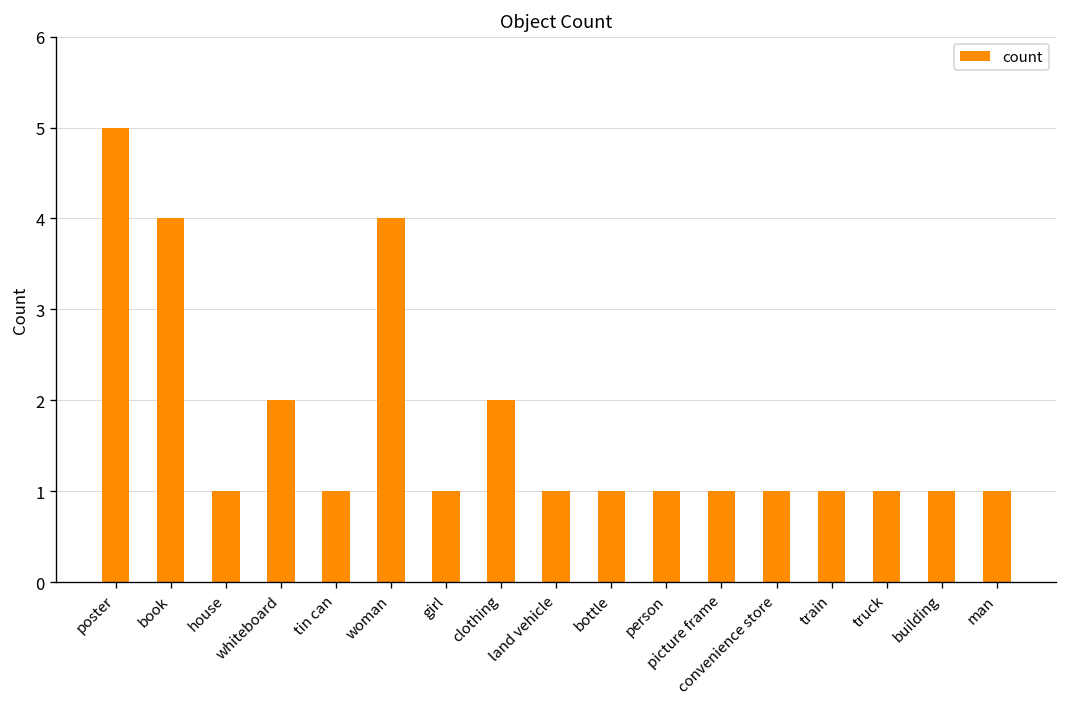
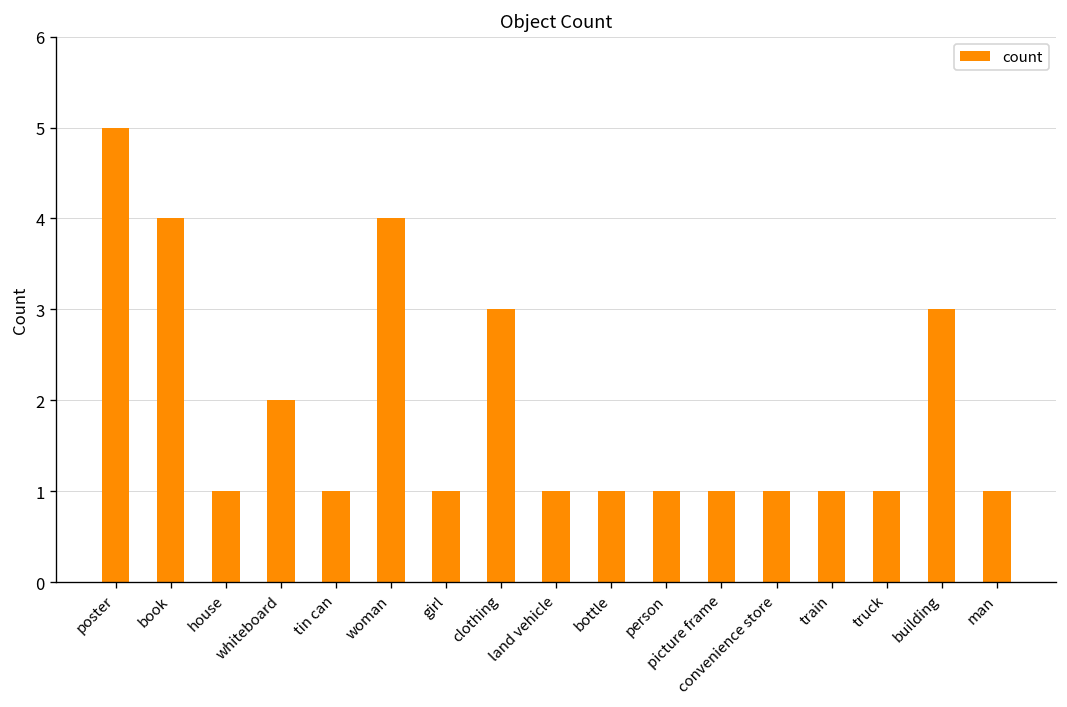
clothing: 2 -> 3
building: 1 -> 3
